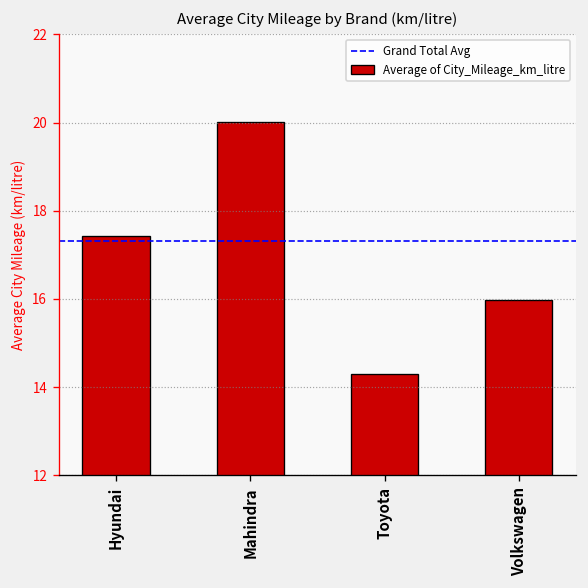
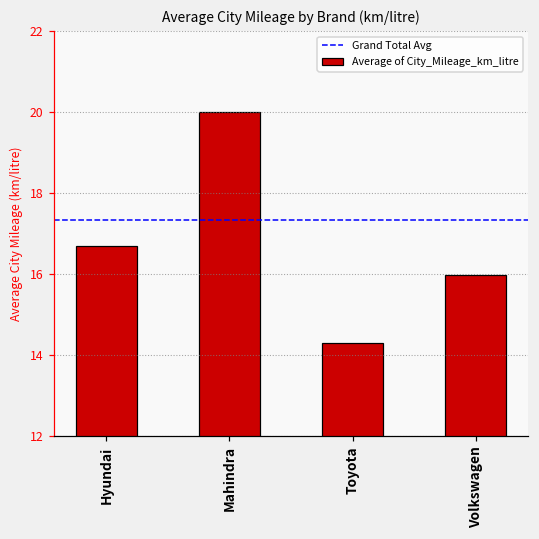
Hyundai: 17.4 -> 16.7
